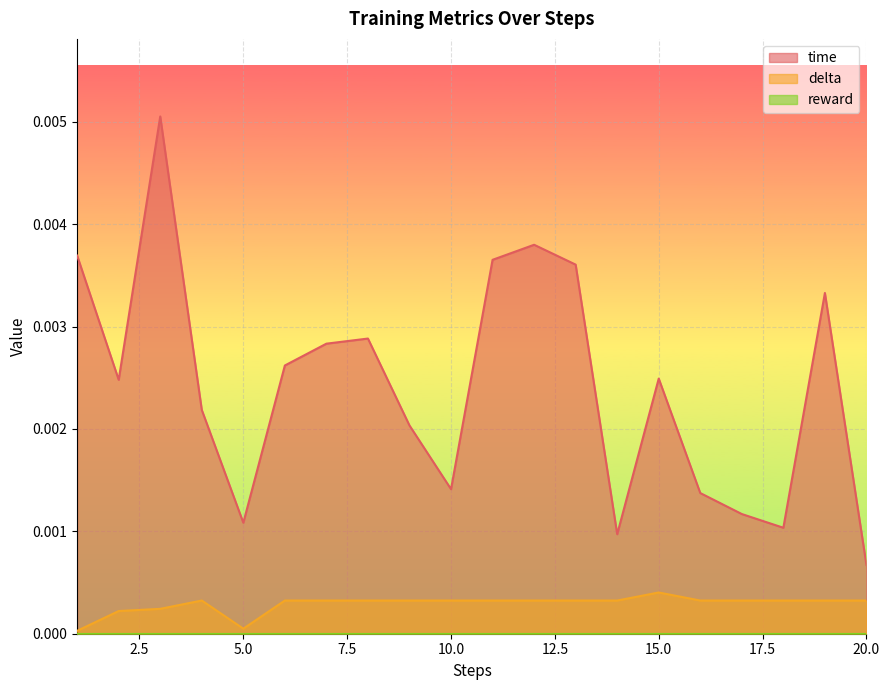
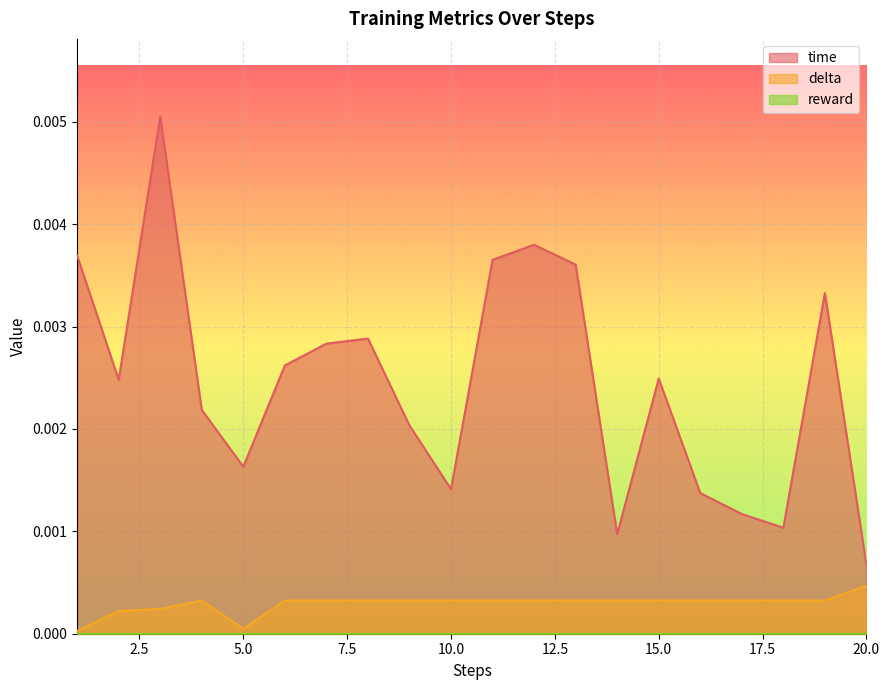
time, 5.0: 0.00108 -> 0.00163
delta, 15.0: 0.00040 -> 0.00032
delta, 20.0: 0.00032 -> 0.00047
